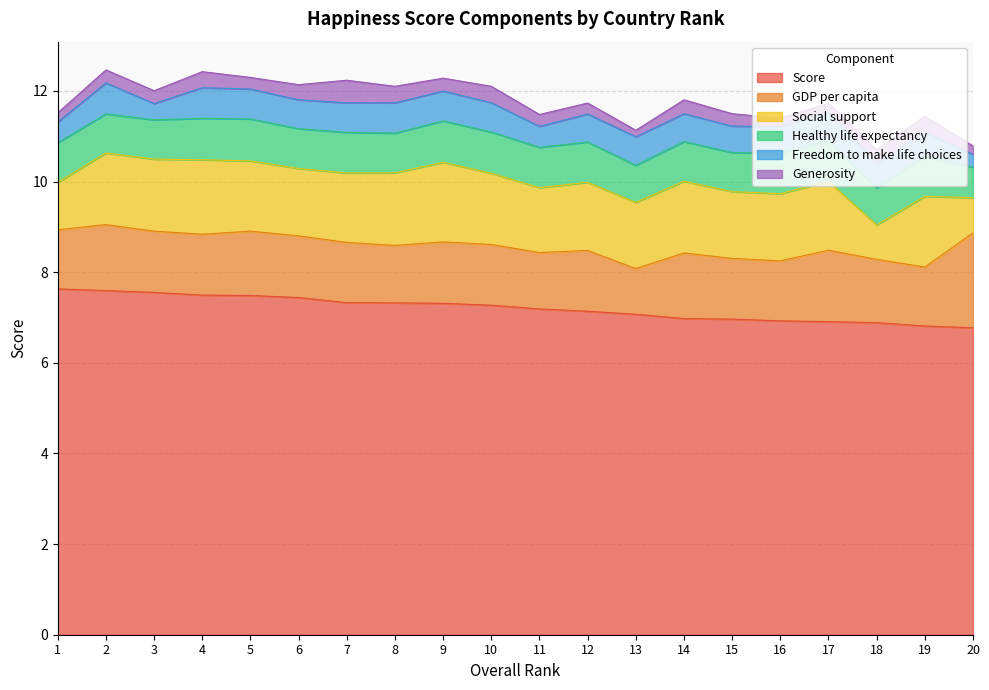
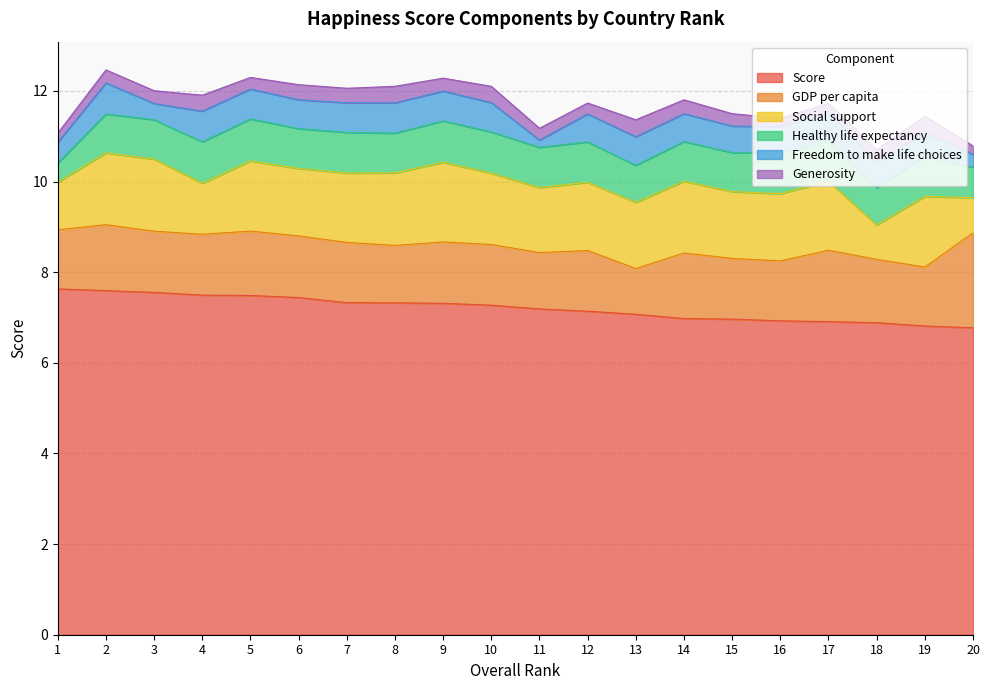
Healthy life expectancy, 1: 0.9 -> 0.4
Social support, 4: 1.6 -> 1.1
Generosity, 7: 0.5 -> 0.3
Freedom to make life choices, 11: 0.5 -> 0.2
Generosity, 13: 0.1 -> 0.4
